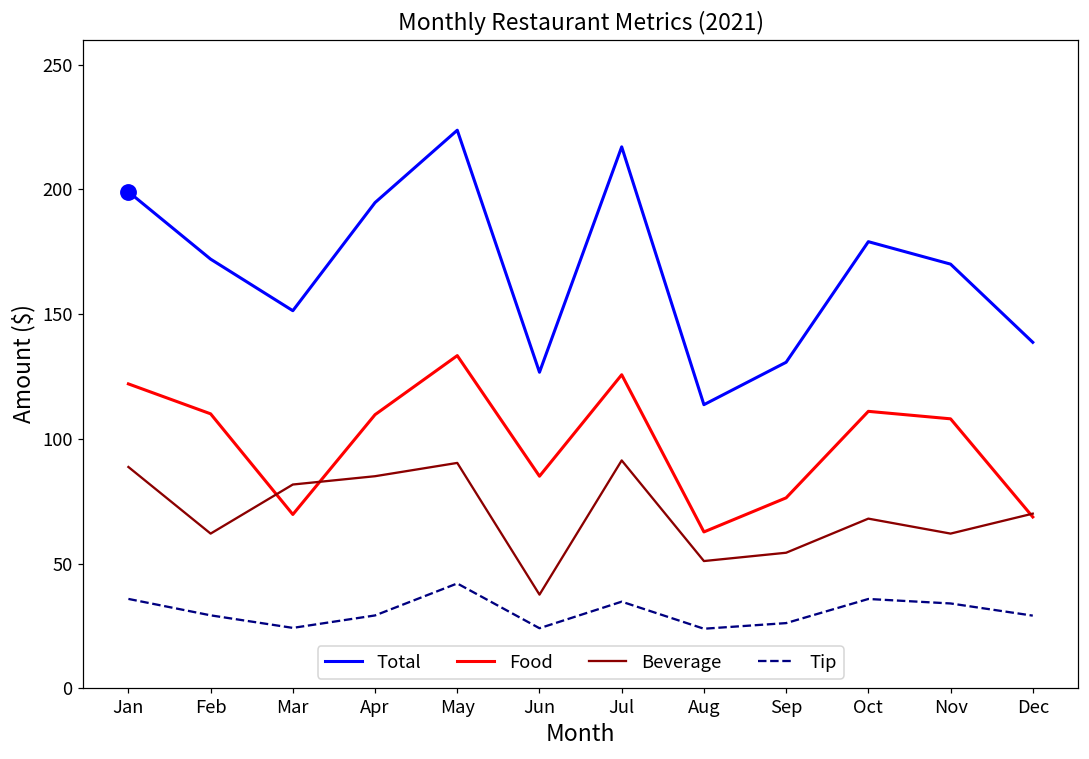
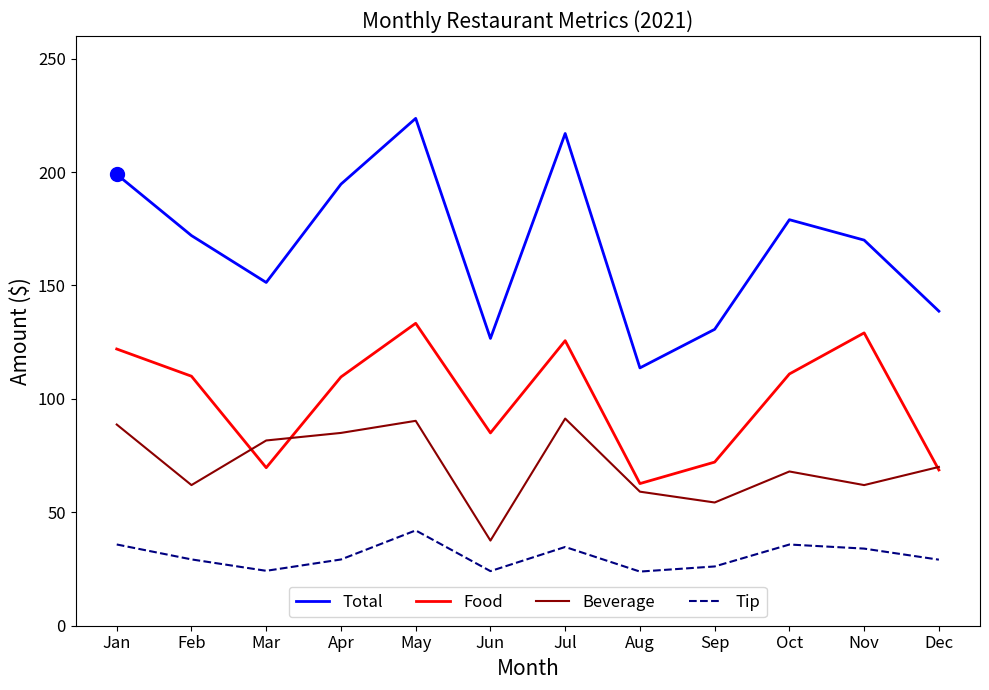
Beverage, Aug: 51 -> 59
Food, Sep: 76 -> 72
Food, Nov: 108 -> 129
